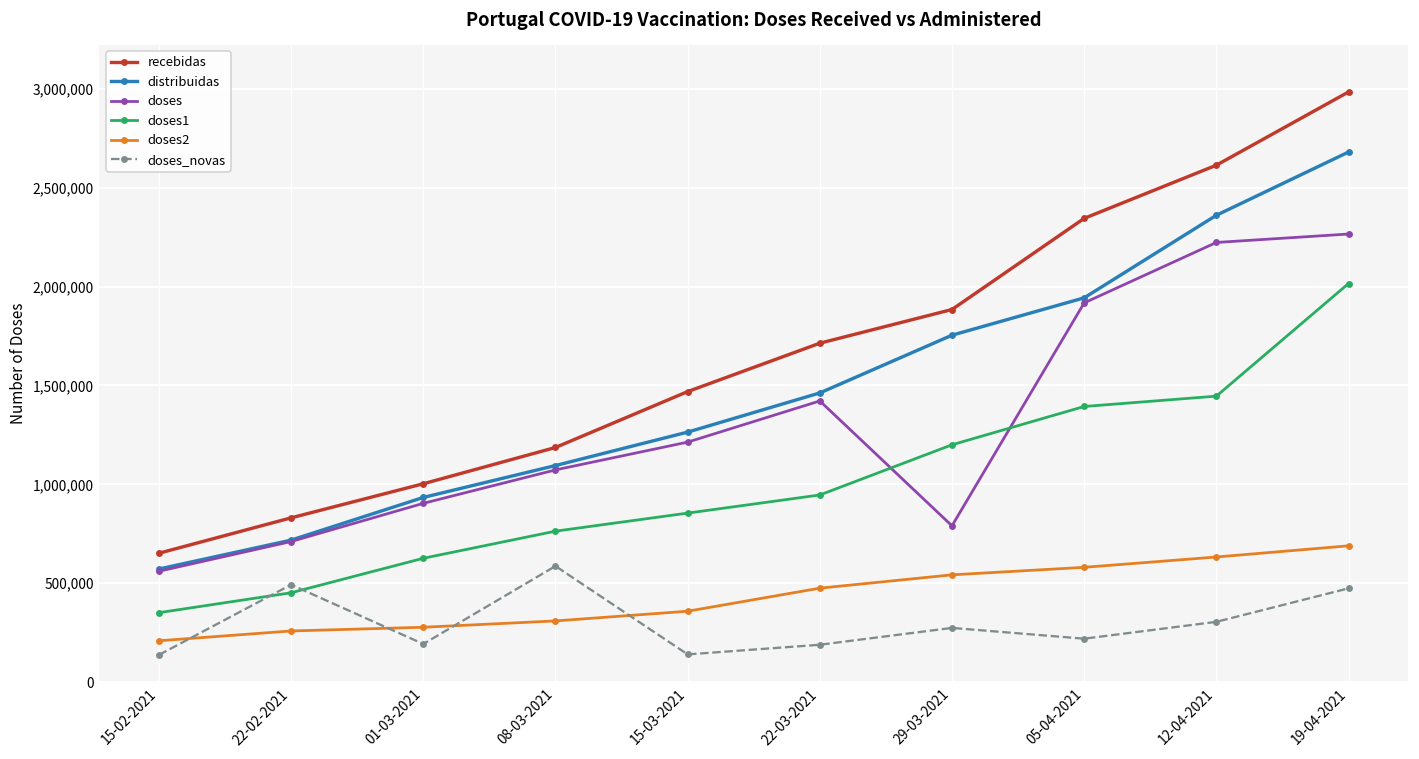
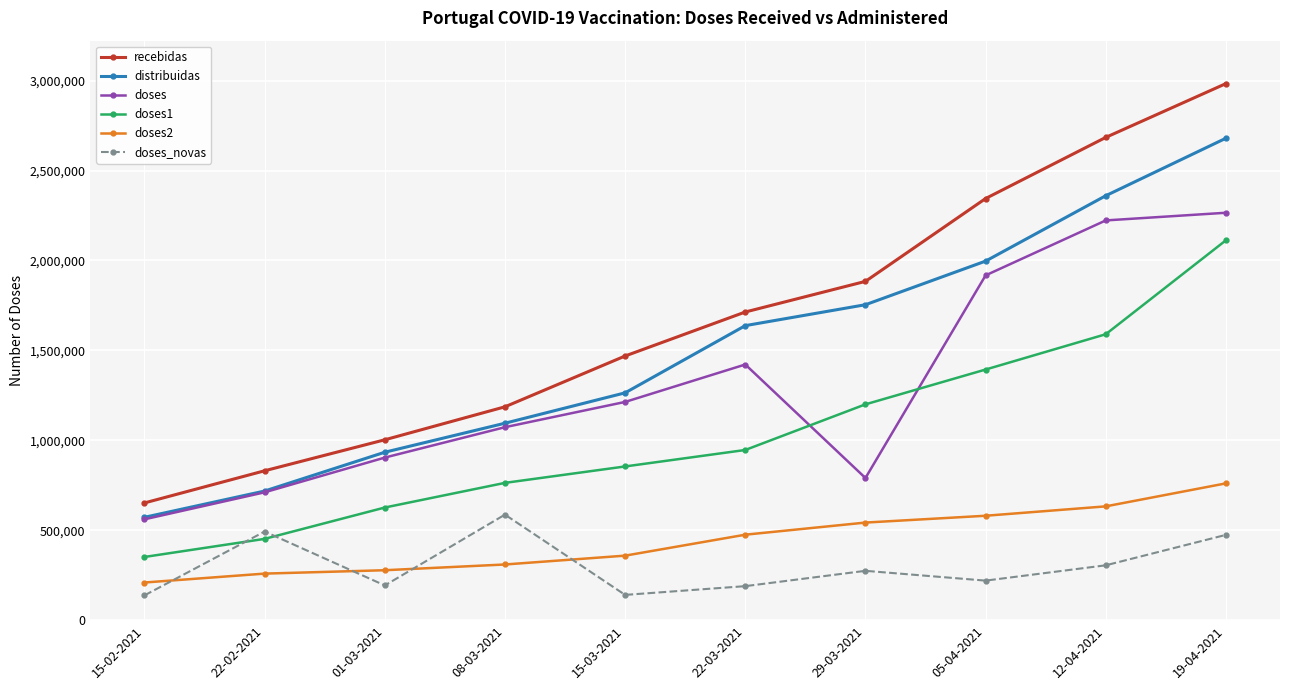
distribuidas, 22-03-2021: 1,460,000 -> 1,640,000
distribuidas, 05-04-2021: 1,940,000 -> 2,000,000
recebidas, 12-04-2021: 2,610,000 -> 2,680,000
doses1, 12-04-2021: 1,450,000 -> 1,590,000
doses1, 19-04-2021: 2,020,000 -> 2,110,000
doses2, 19-04-2021: 690,000 -> 760,000
